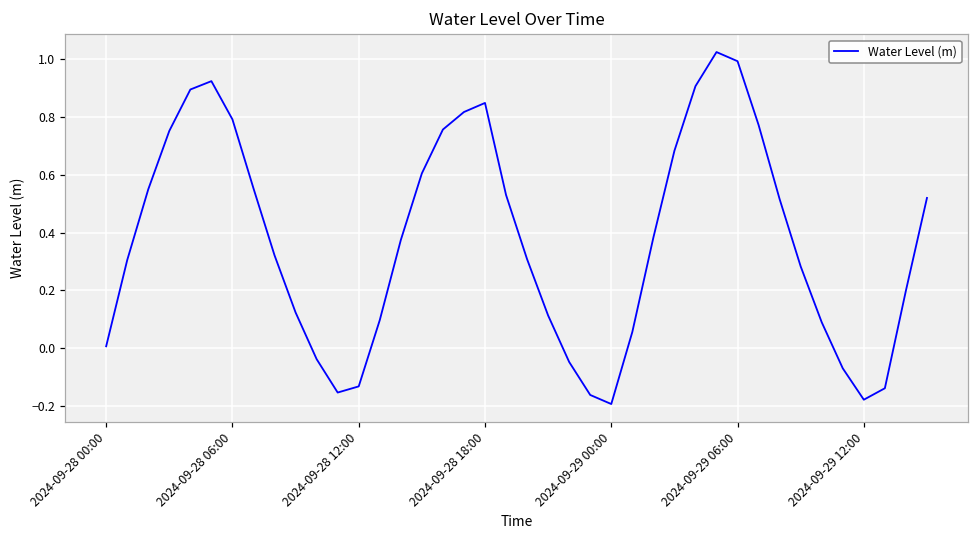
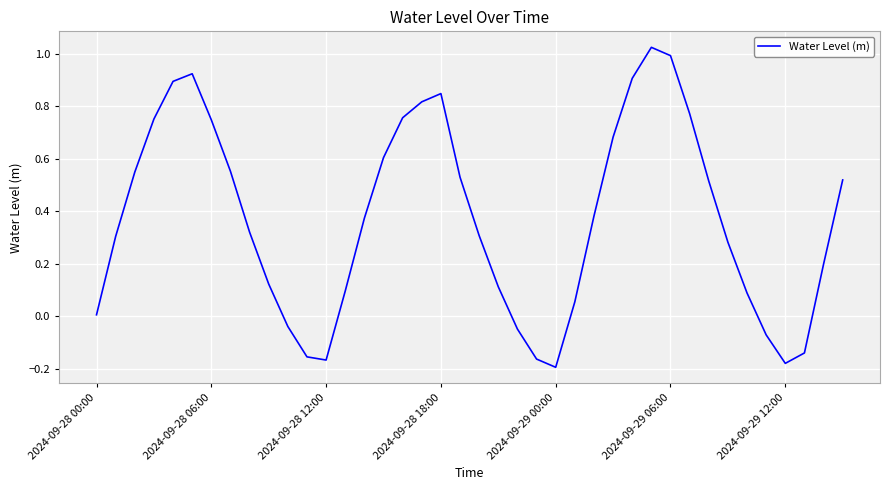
2024-09-28 06:00: 0.79 -> 0.75
2024-09-28 12:00: -0.13 -> -0.17
